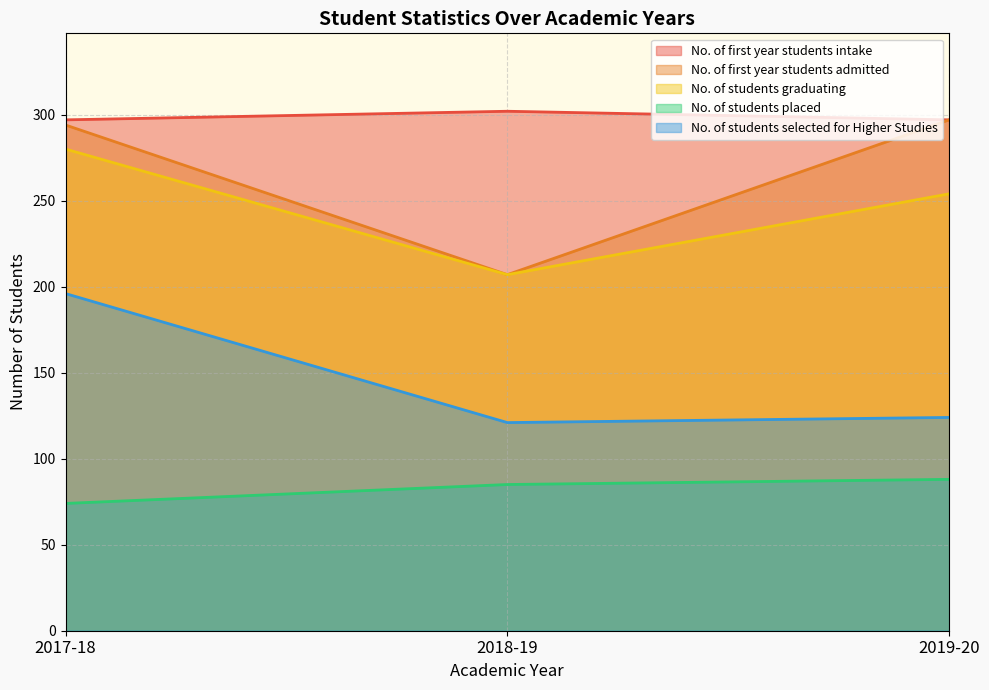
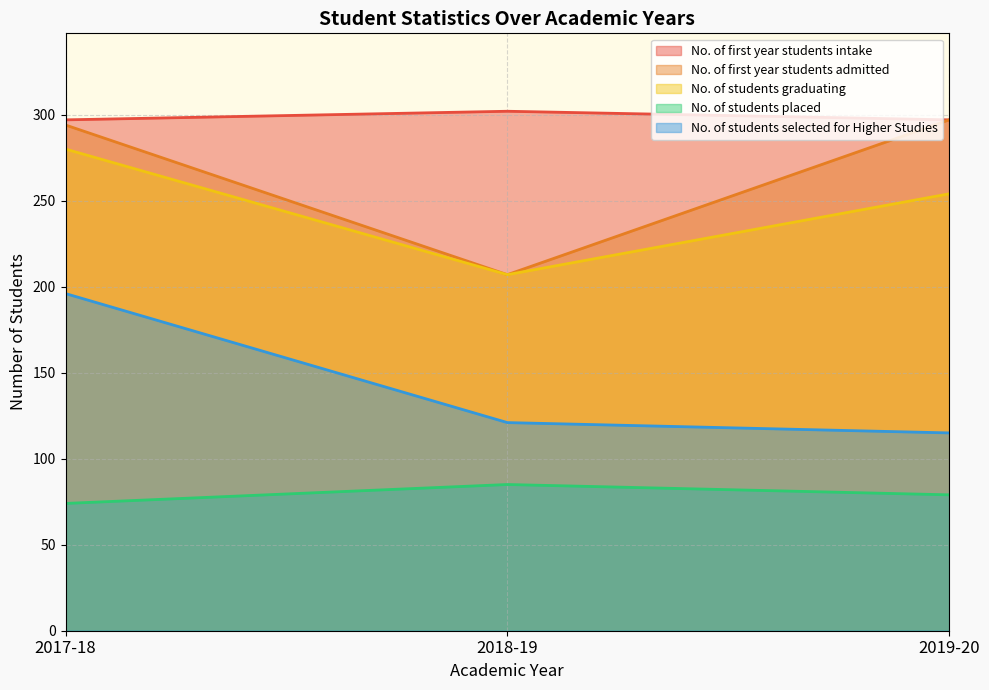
No. of students placed, 2019-20: 88 -> 79
No. of students selected for Higher Studies, 2019-20: 124 -> 115
